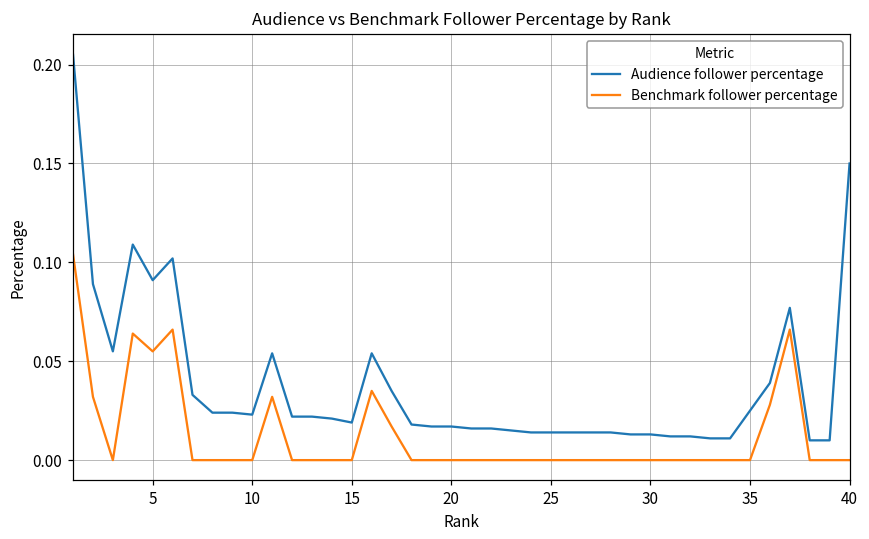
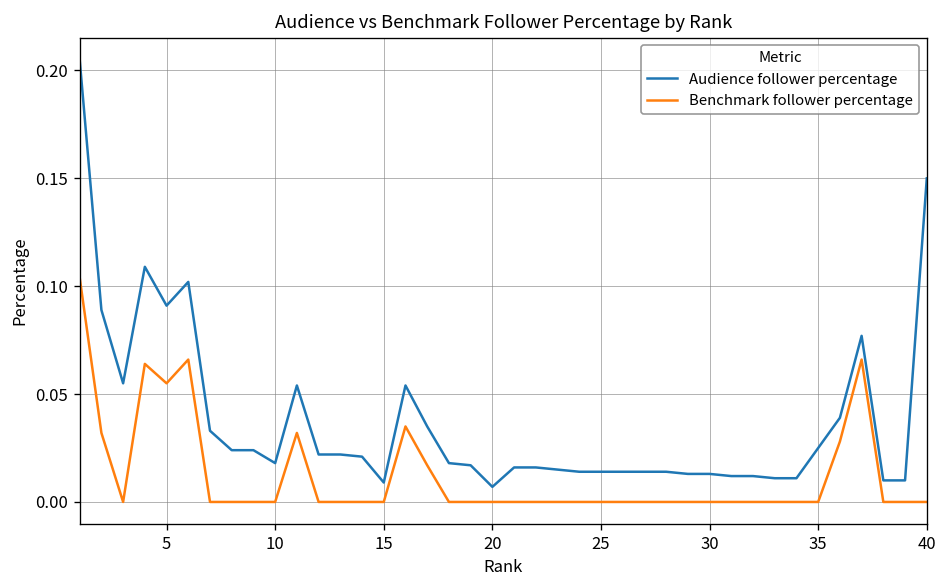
Audience follower percentage, 10: 0.023 -> 0.018
Audience follower percentage, 15: 0.019 -> 0.009
Audience follower percentage, 20: 0.017 -> 0.007
